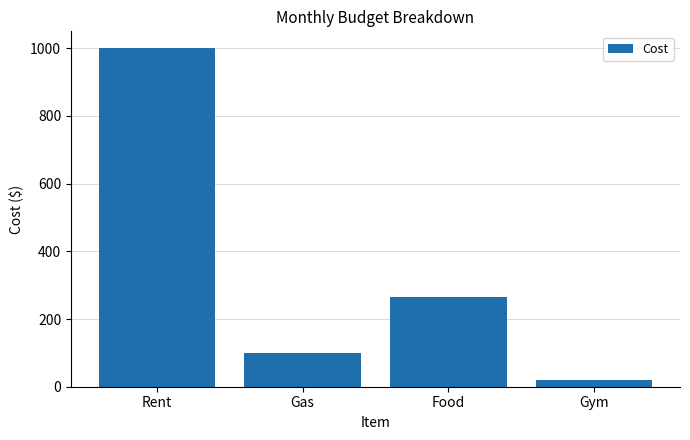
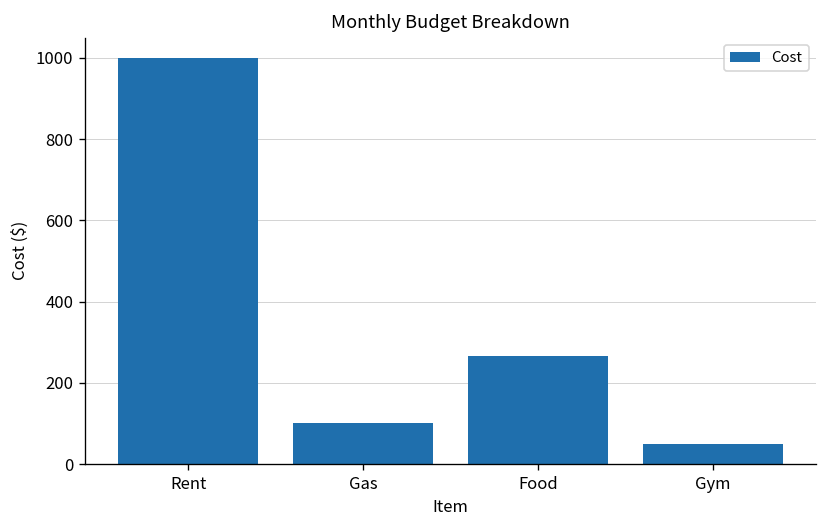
Gym: 20 -> 50
